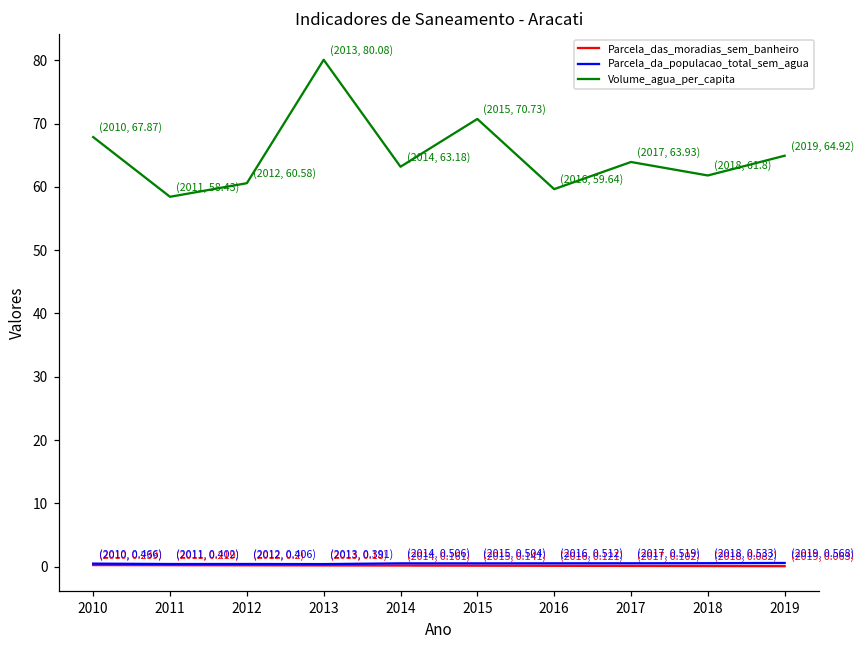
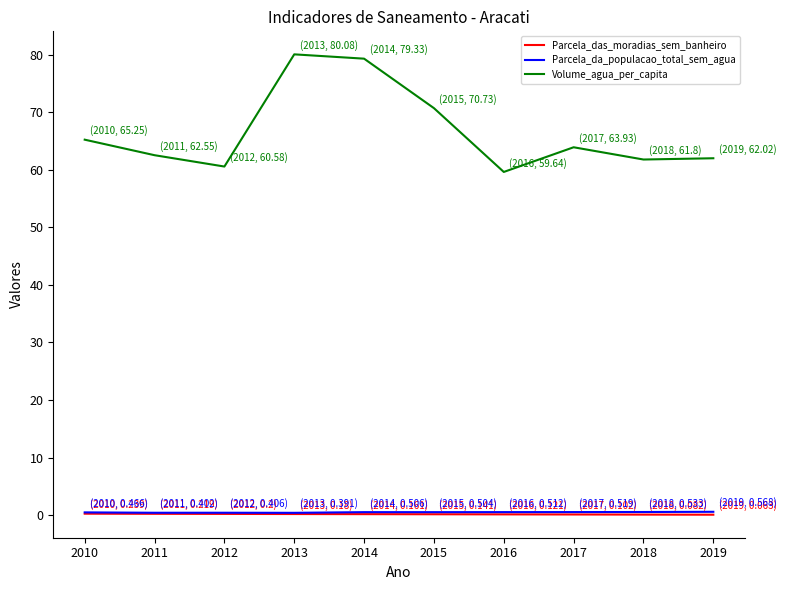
Volume_agua_per_capita, 2010: 67.87 -> 65.25
Volume_agua_per_capita, 2011: 58.43 -> 62.55
Volume_agua_per_capita, 2014: 63.18 -> 79.33
Volume_agua_per_capita, 2019: 64.92 -> 62.02
